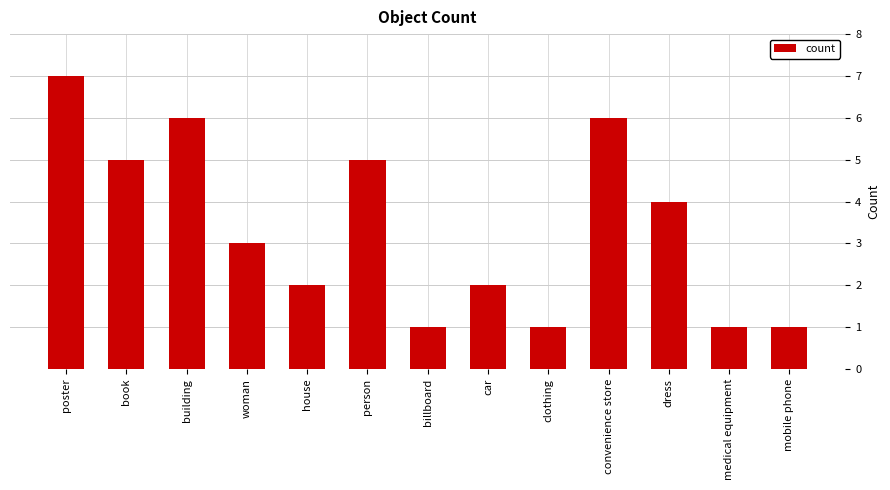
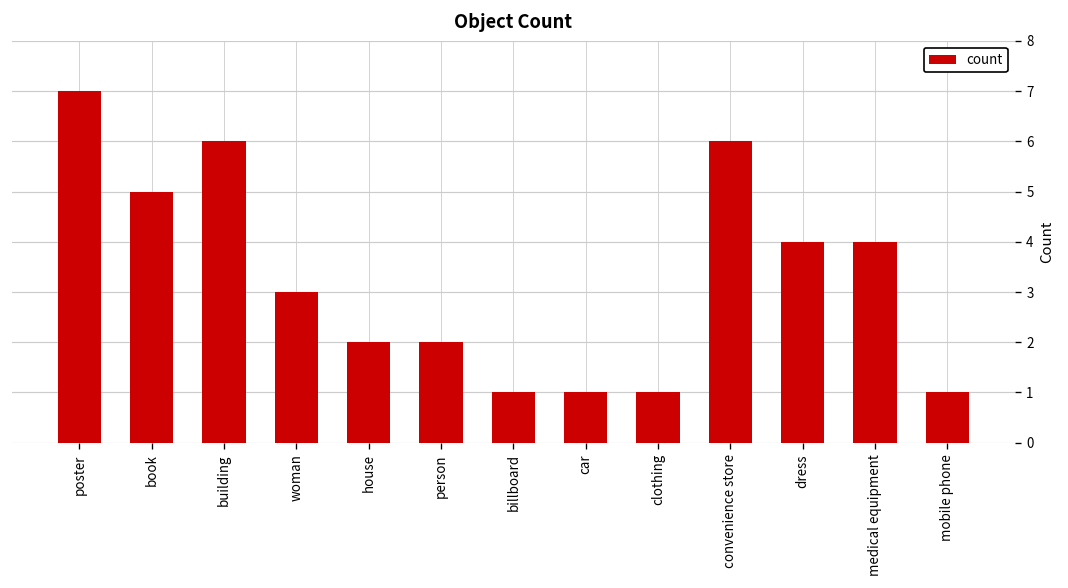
person: 5 -> 2
car: 2 -> 1
medical equipment: 1 -> 4
